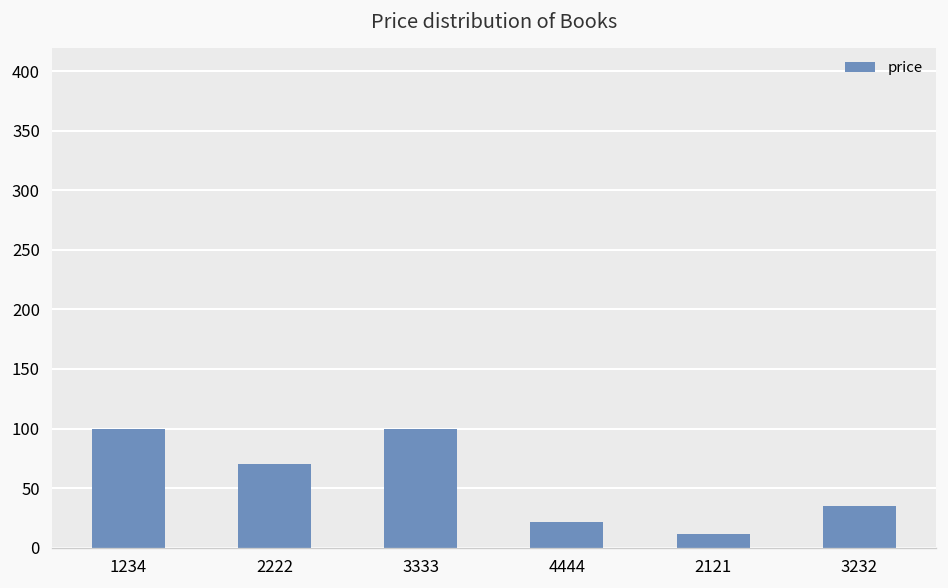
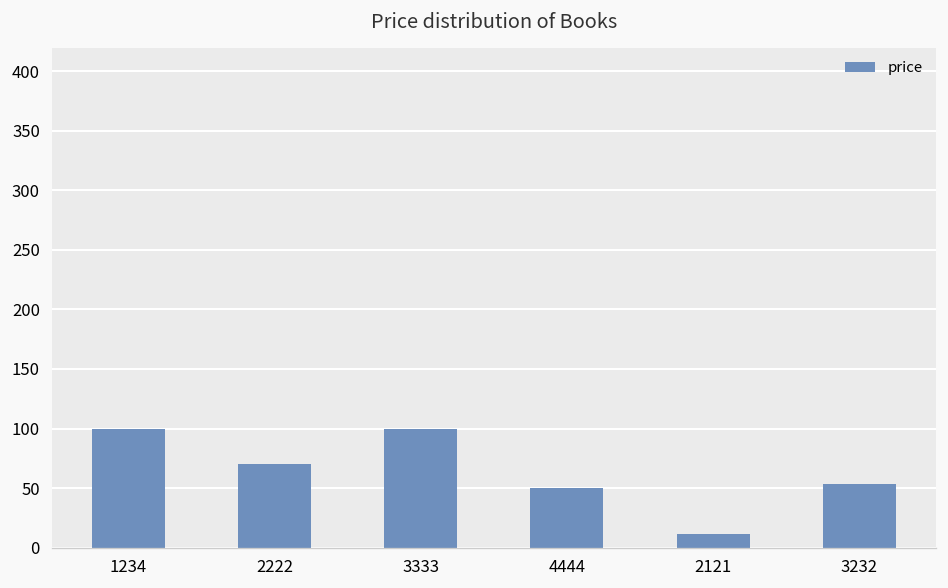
4444: 20 -> 50
3232: 30 -> 50
